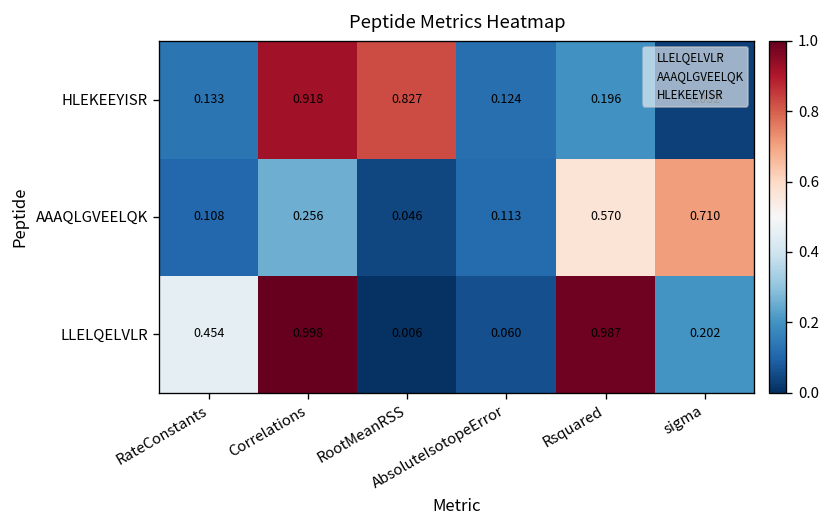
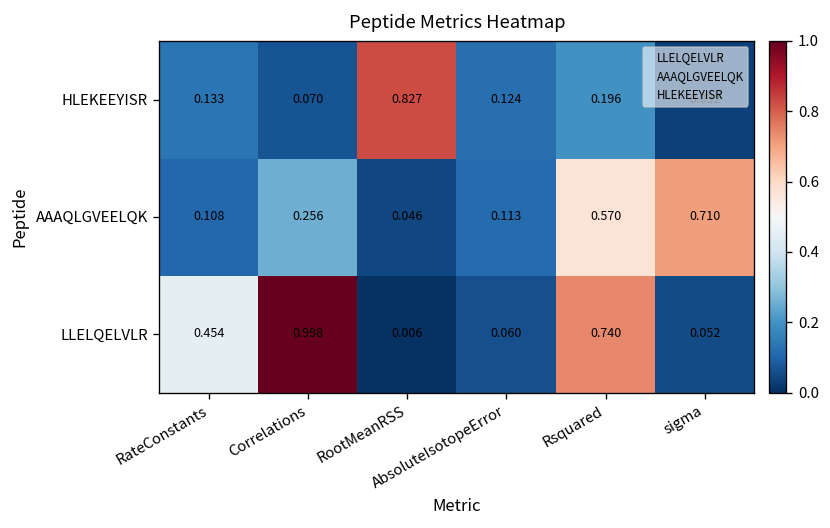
HLEKEEYISR, Correlations: 0.918 -> 0.070
LLELQELVLR, Rsquared: 0.987 -> 0.740
LLELQELVLR, sigma: 0.202 -> 0.052
